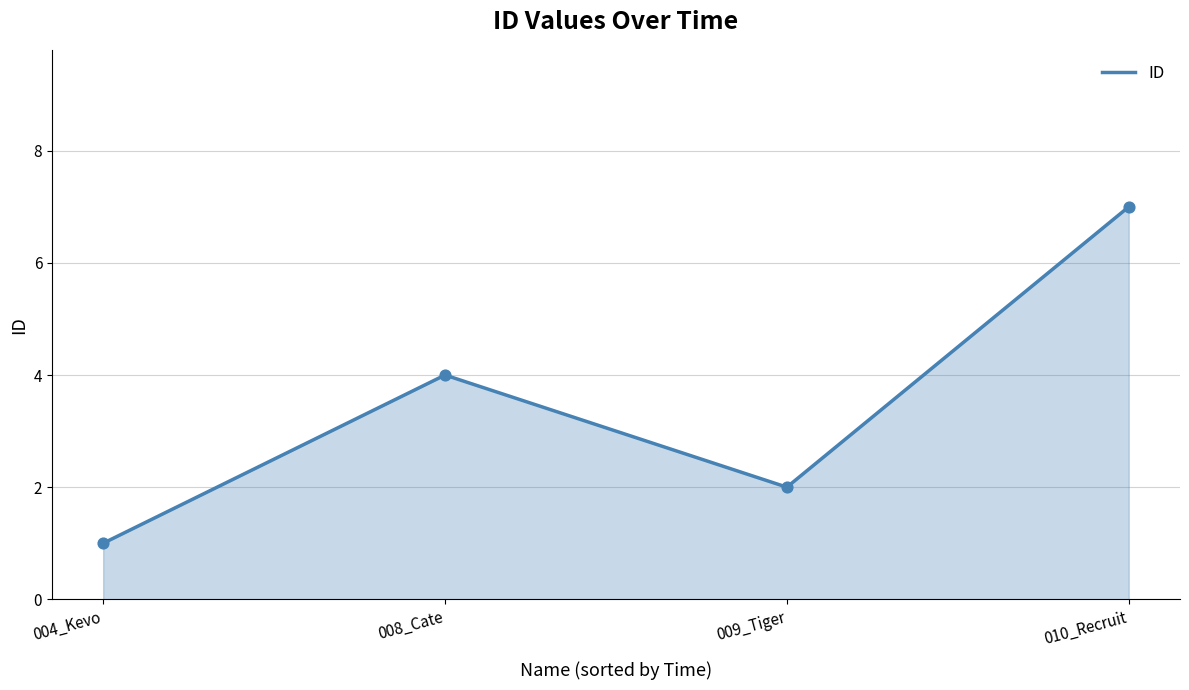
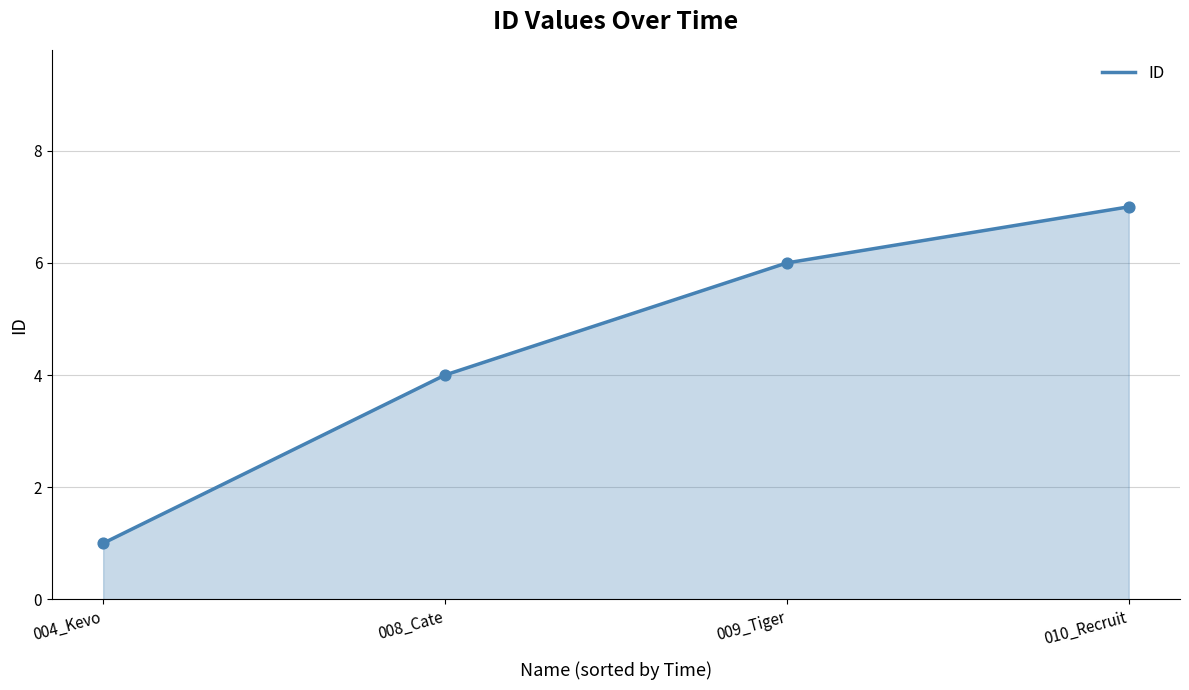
009_Tiger: 2 -> 6
